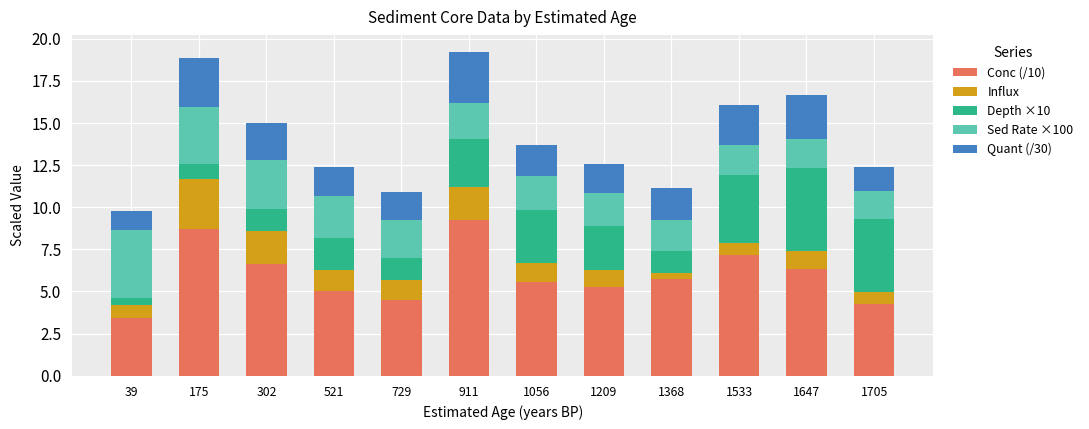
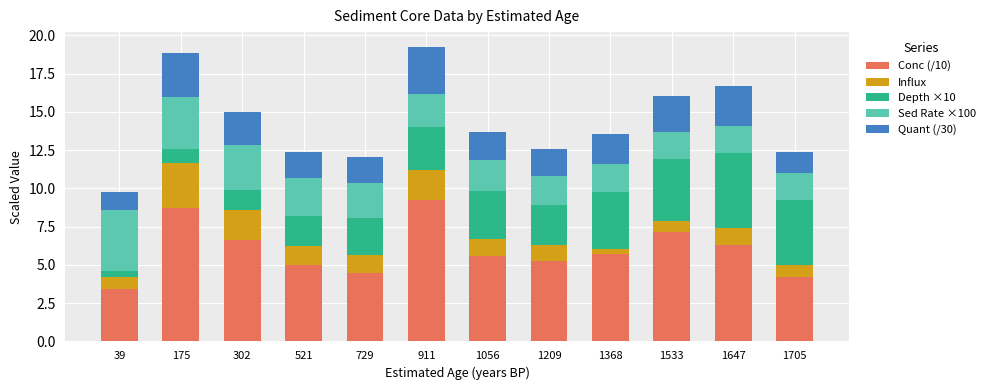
Depth ×10, 729: 1.3 -> 2.4
Depth ×10, 1368: 1.3 -> 3.7
